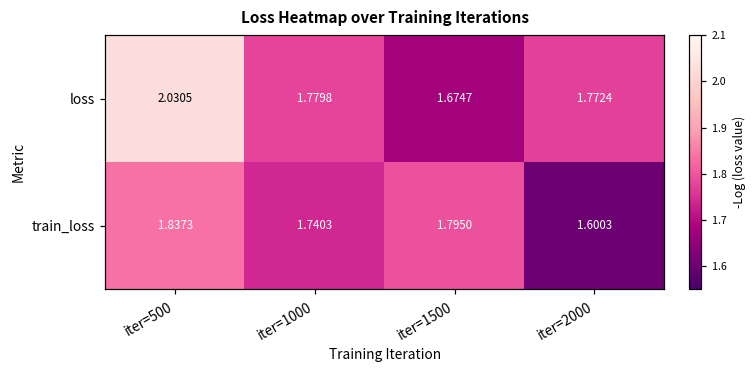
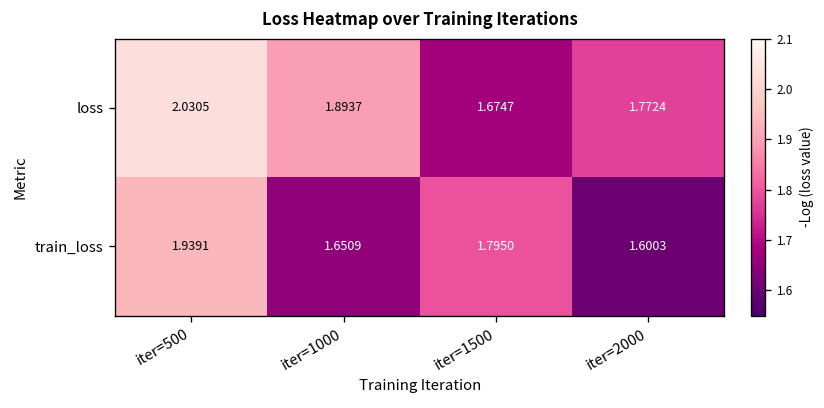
loss, iter=1000: 1.7798 -> 1.8937
train_loss, iter=500: 1.8373 -> 1.9391
train_loss, iter=1000: 1.7403 -> 1.6509
